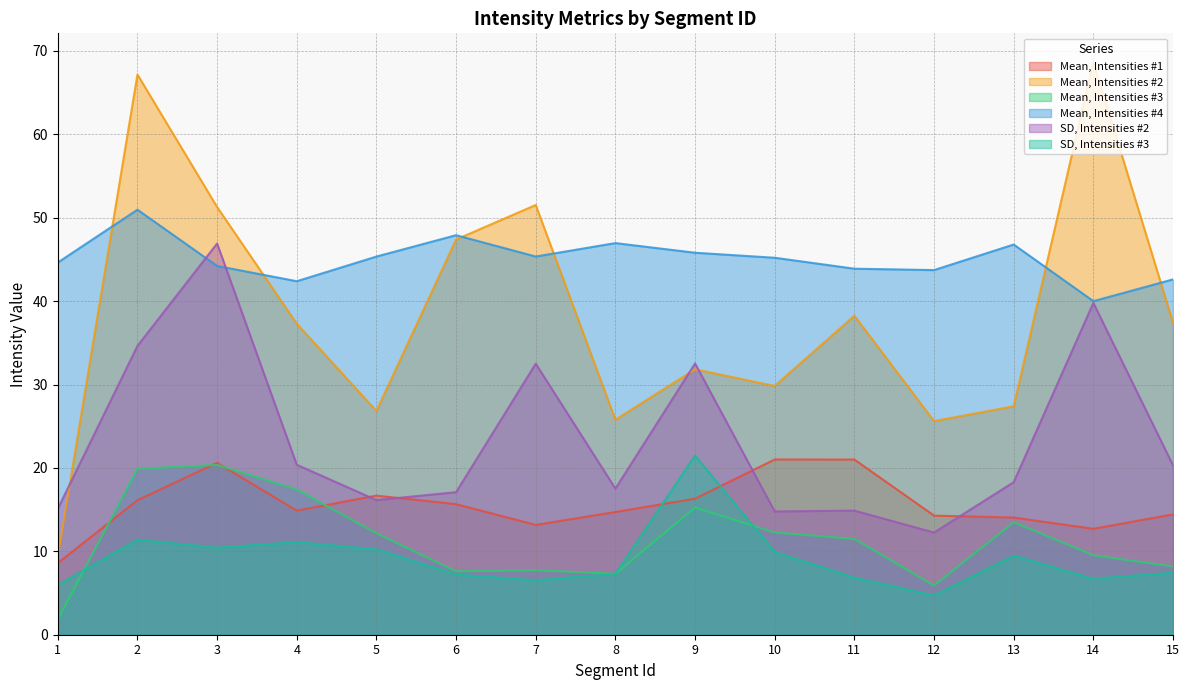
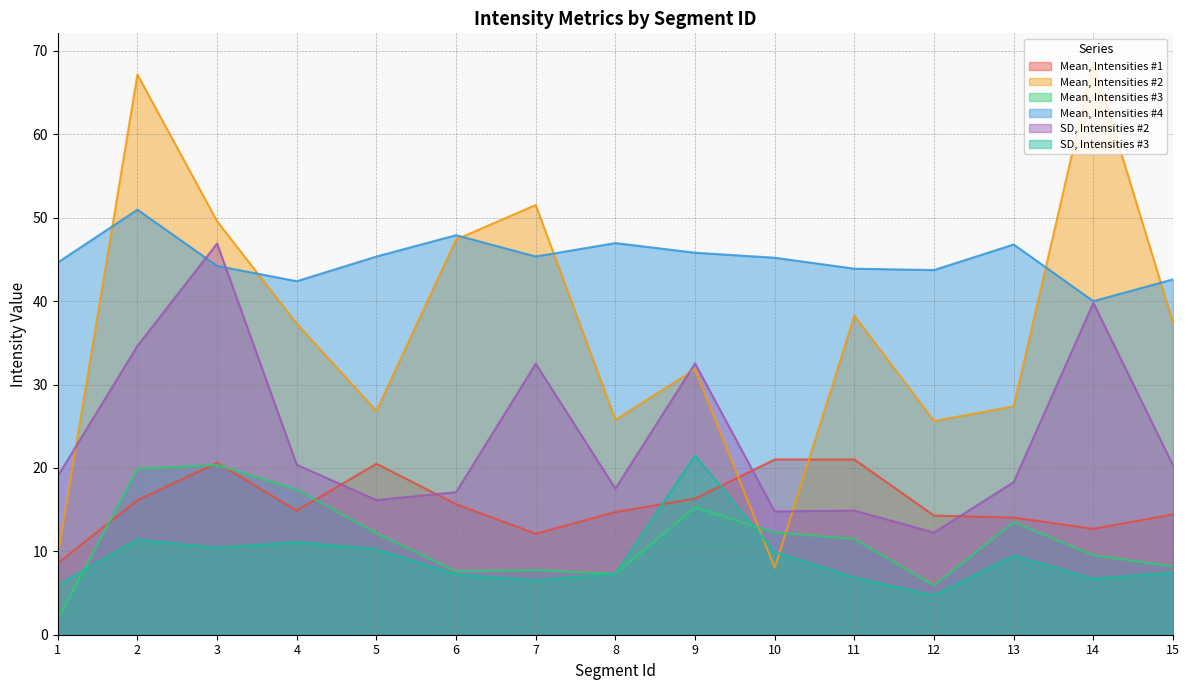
SD, Intensities #2, 1: 15 -> 19
Mean, Intensities #2, 3: 51 -> 50
Mean, Intensities #1, 5: 17 -> 21
Mean, Intensities #1, 7: 13 -> 12
Mean, Intensities #2, 10: 30 -> 8
